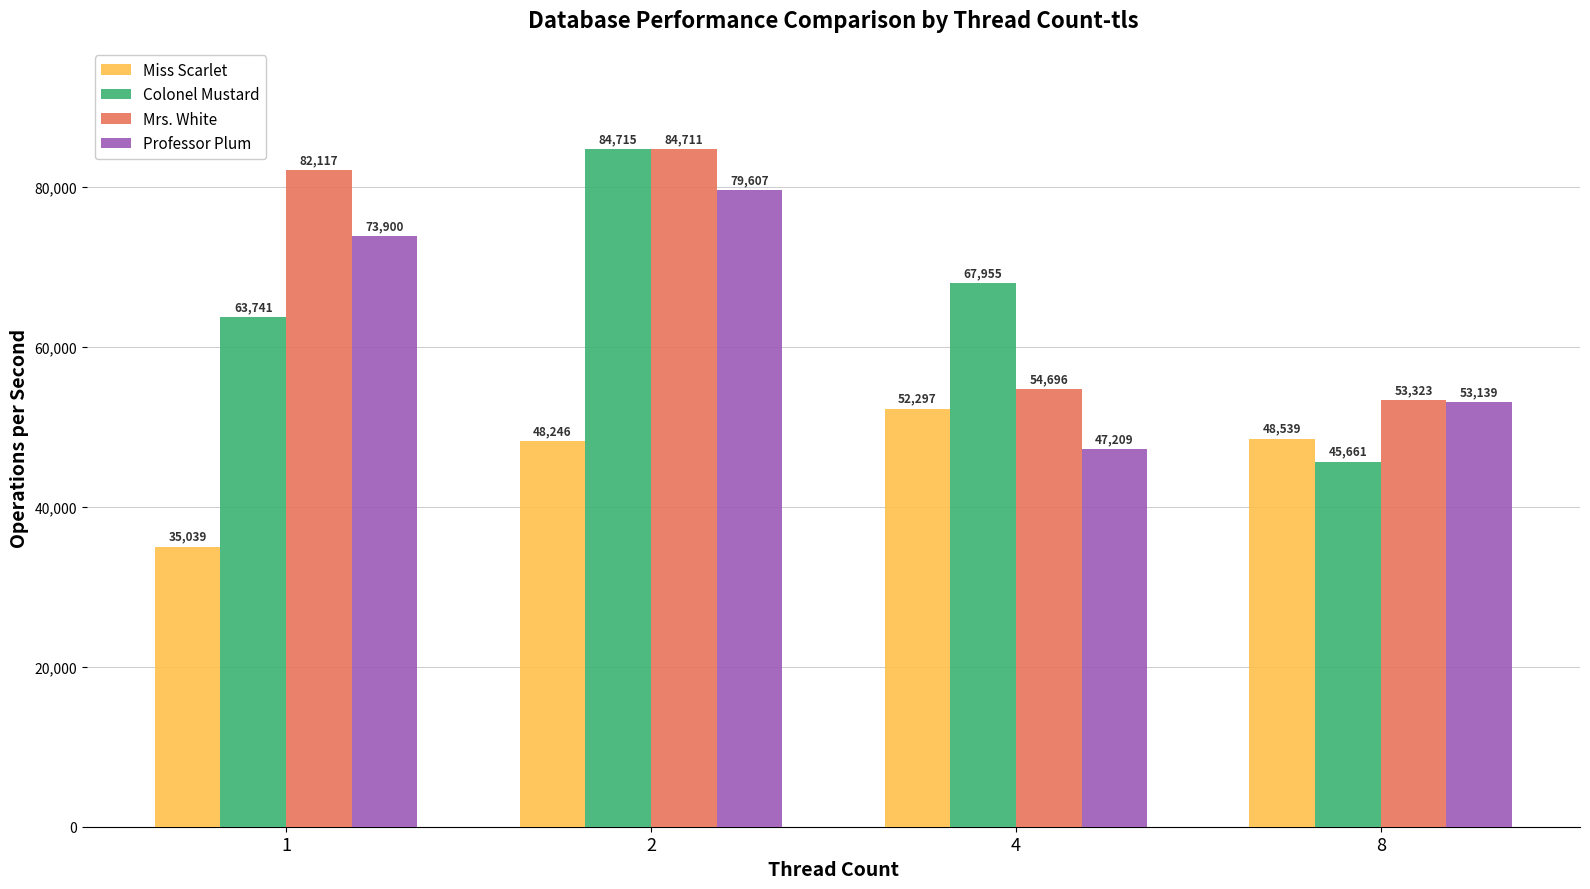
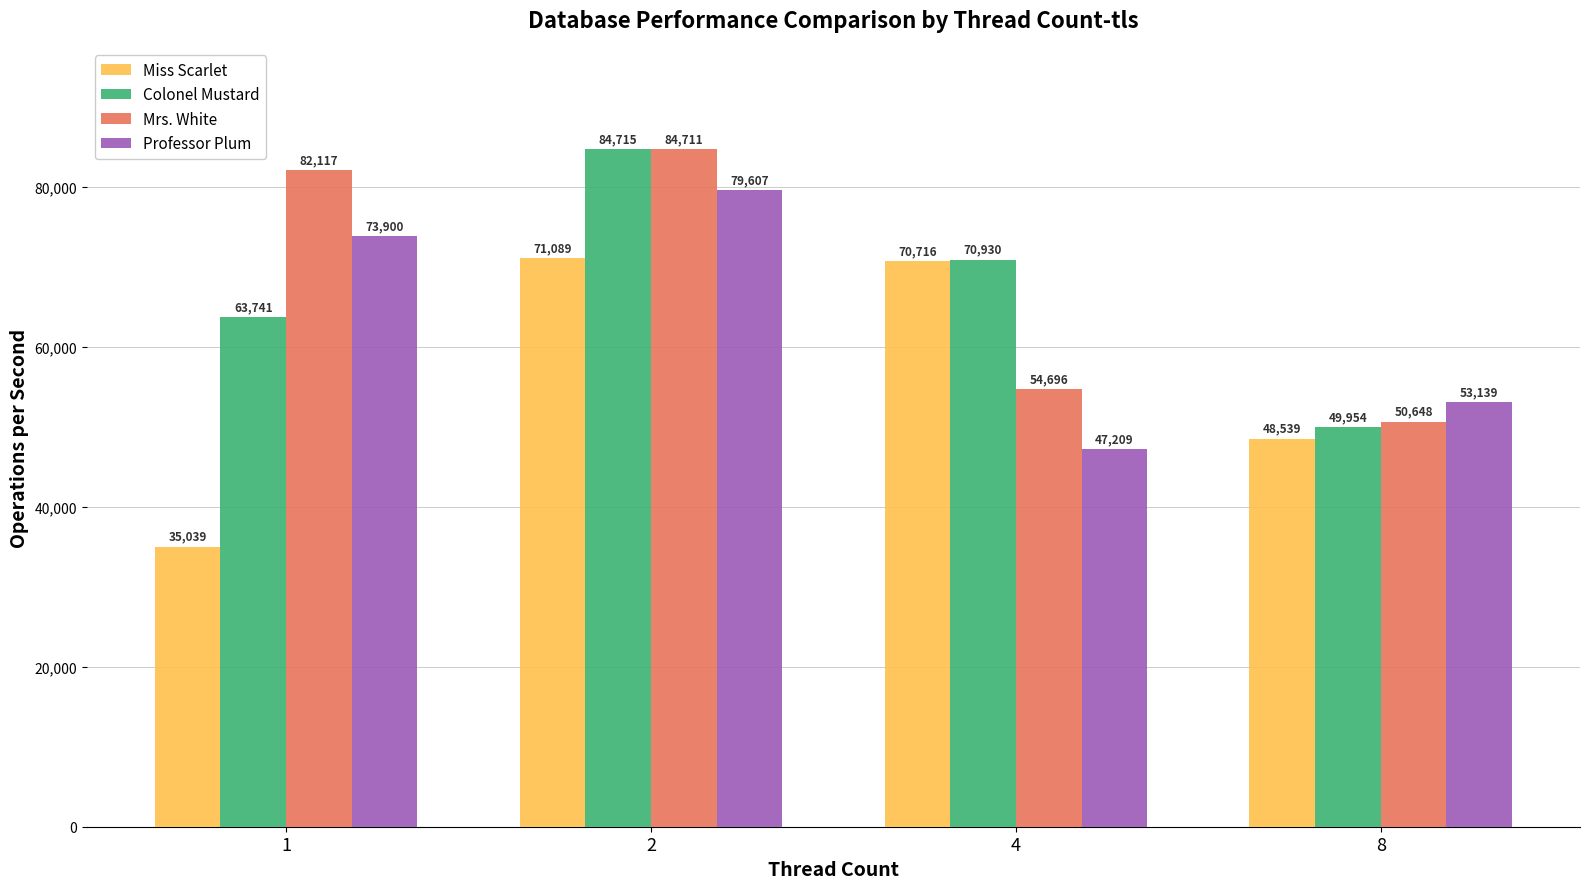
Miss Scarlet, 2: 48,246 -> 71,089
Miss Scarlet, 4: 52,297 -> 70,716
Colonel Mustard, 4: 67,955 -> 70,930
Colonel Mustard, 8: 45,661 -> 49,954
Mrs. White, 8: 53,323 -> 50,648
